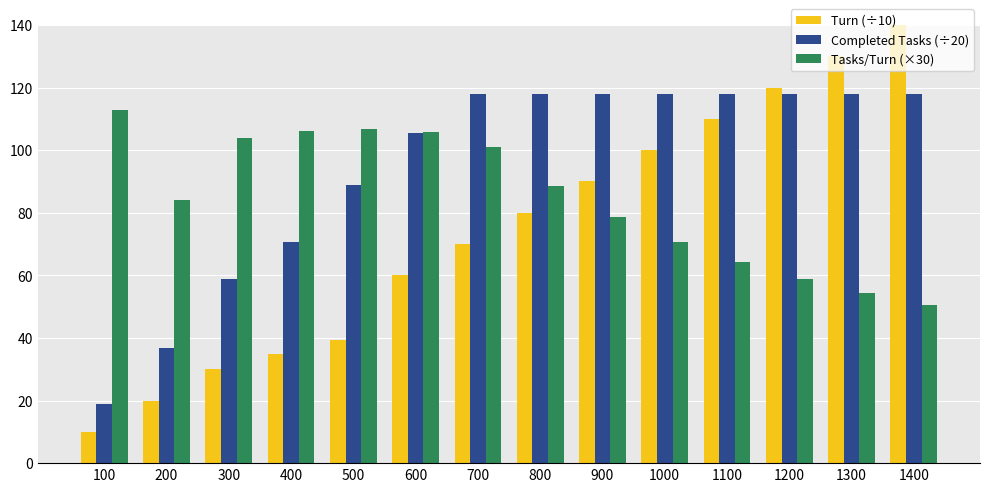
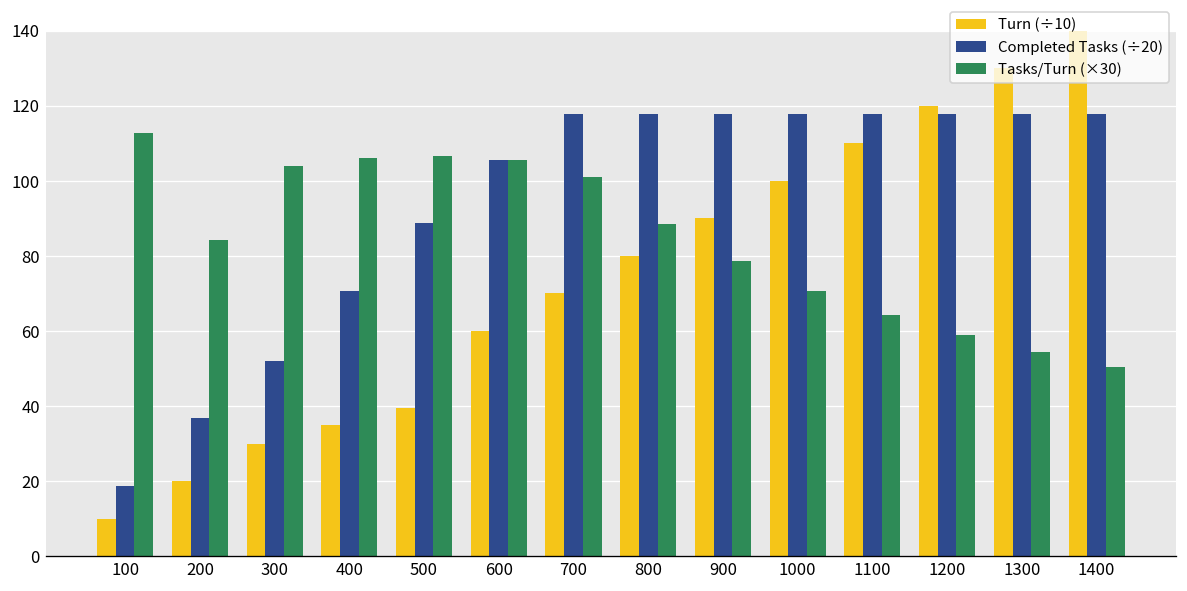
Completed Tasks (÷20), 300: 59 -> 52
